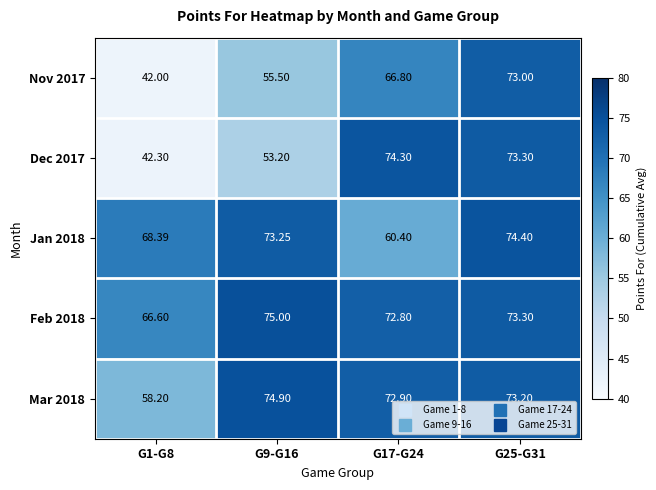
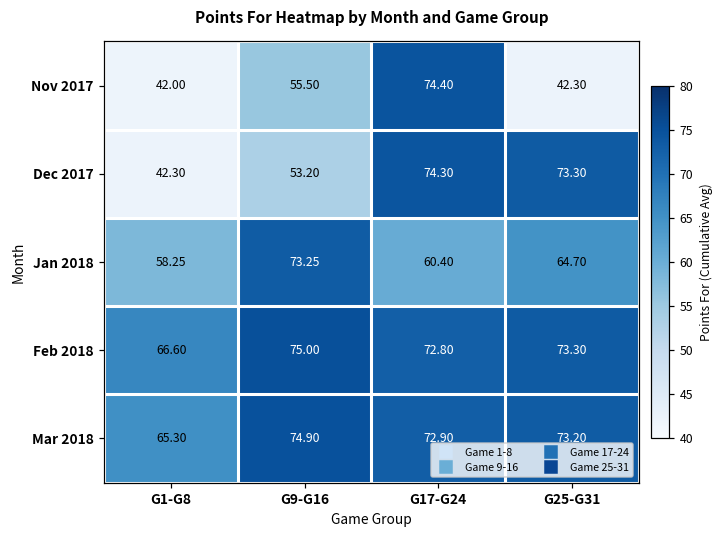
Nov 2017, G17-G24: 66.80 -> 74.40
Nov 2017, G25-G31: 73.00 -> 42.30
Jan 2018, G1-G8: 68.39 -> 58.25
Jan 2018, G25-G31: 74.40 -> 64.70
Mar 2018, G1-G8: 58.20 -> 65.30
